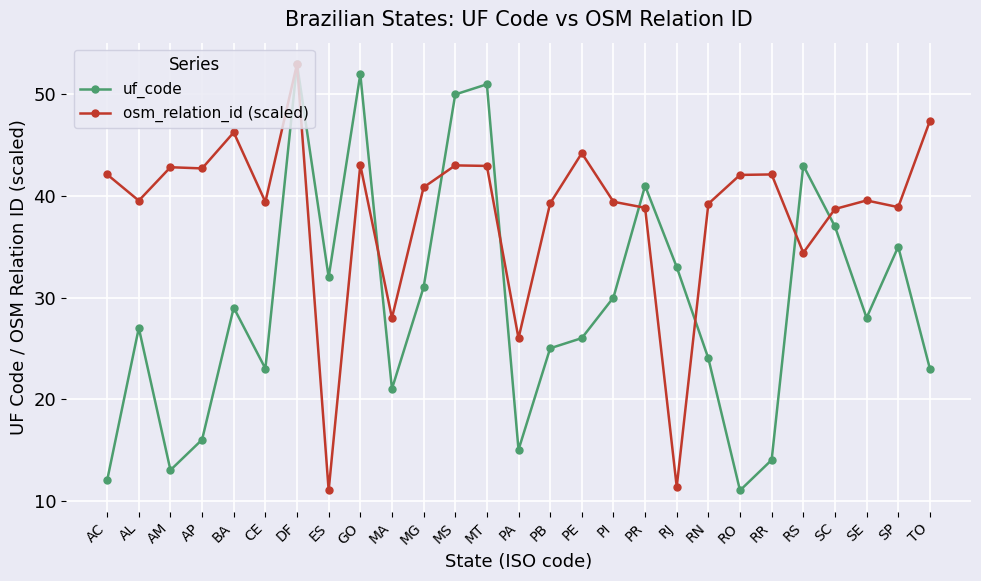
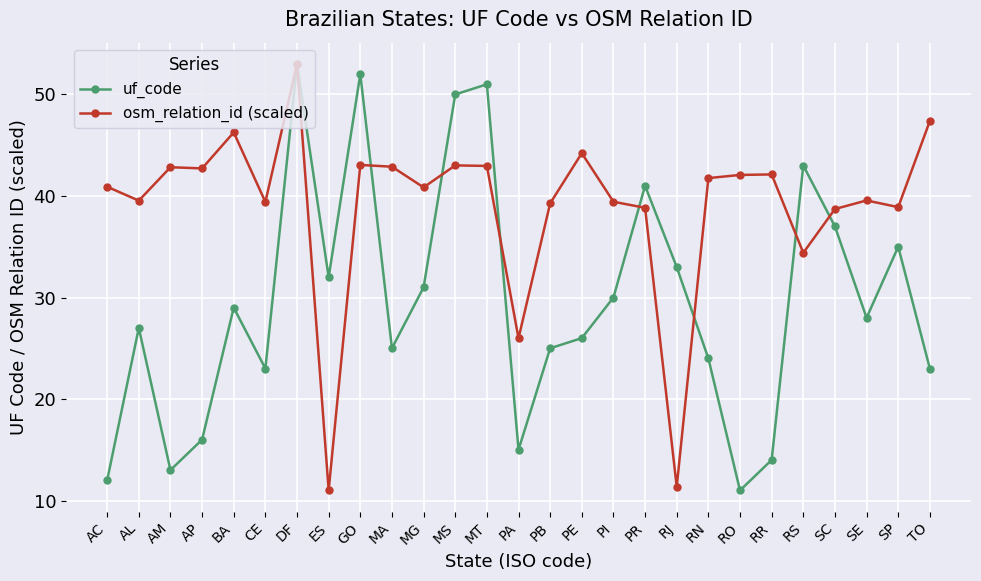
osm_relation_id (scaled), AC: 42.1 -> 40.9
uf_code, MA: 21 -> 25
osm_relation_id (scaled), MA: 28.0 -> 42.9
osm_relation_id (scaled), RN: 39.2 -> 41.8
